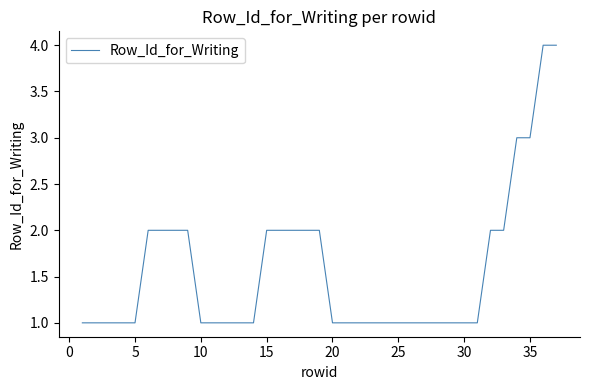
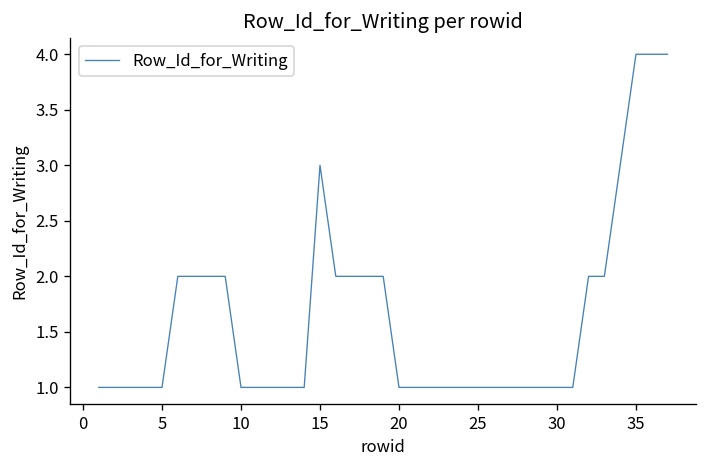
15: 2 -> 3
35: 3 -> 4
